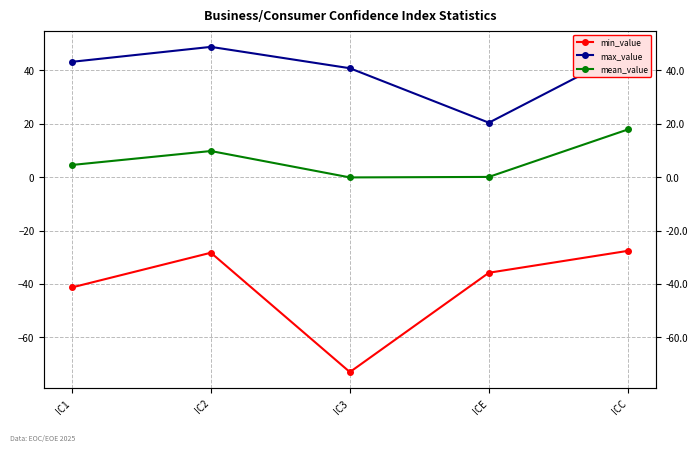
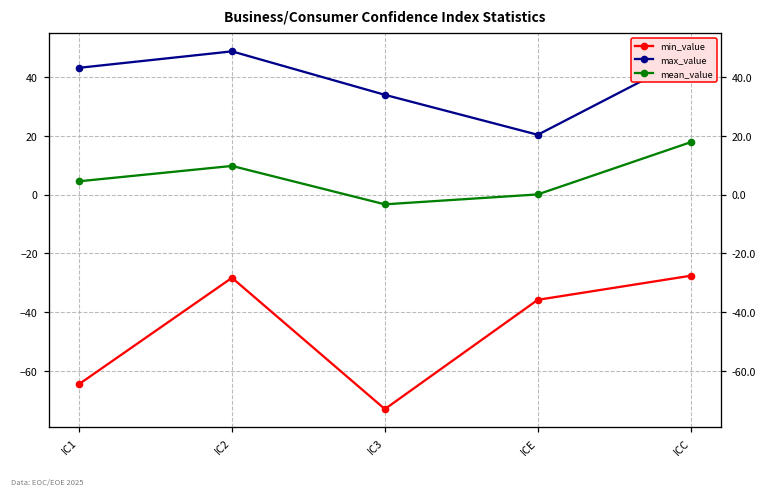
min_value, IC1: -41 -> -65
max_value, IC3: 41 -> 34
mean_value, IC3: 0 -> -3
